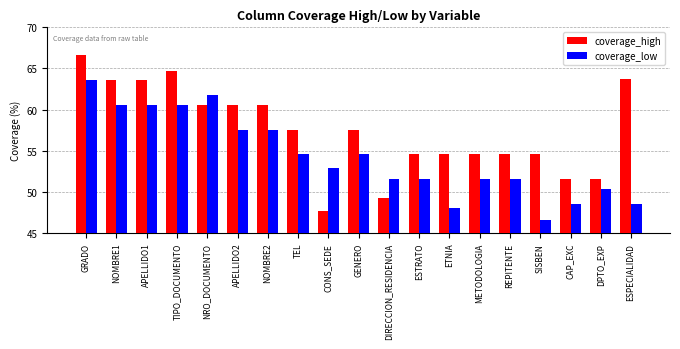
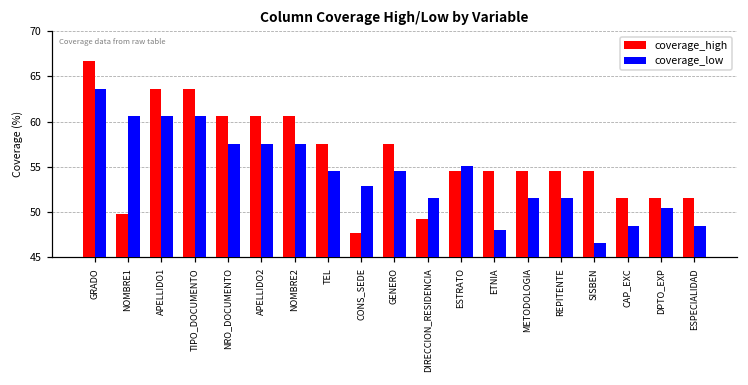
coverage_high, NOMBRE1: 64 -> 50
coverage_high, TIPO_DOCUMENTO: 65 -> 64
coverage_low, NRO_DOCUMENTO: 62 -> 58
coverage_low, ESTRATO: 52 -> 55
coverage_high, ESPECIALIDAD: 64 -> 52
